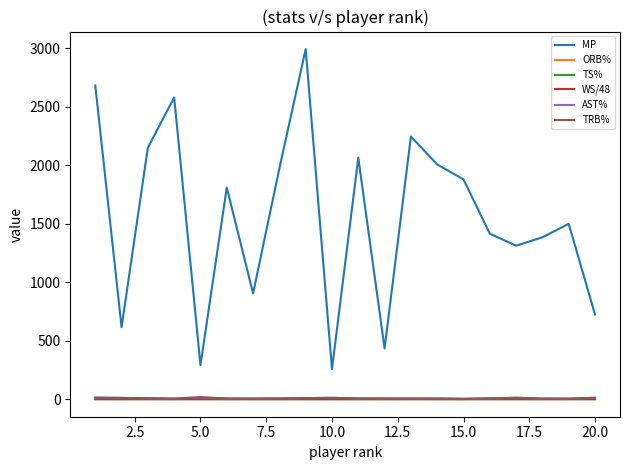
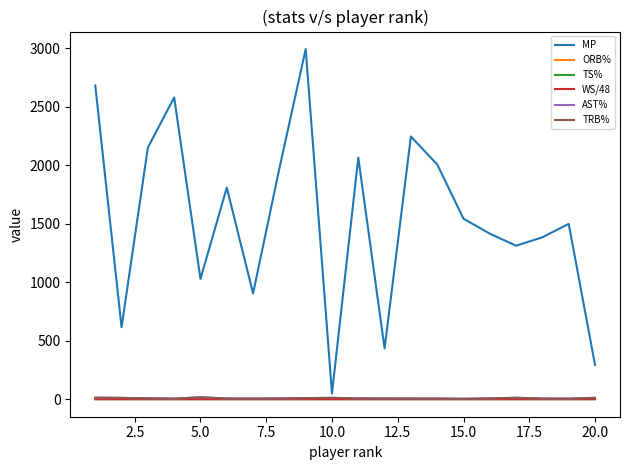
MP, 5.0: 290 -> 1030
MP, 10.0: 260 -> 50
MP, 15.0: 1880 -> 1540
MP, 20.0: 720 -> 290
